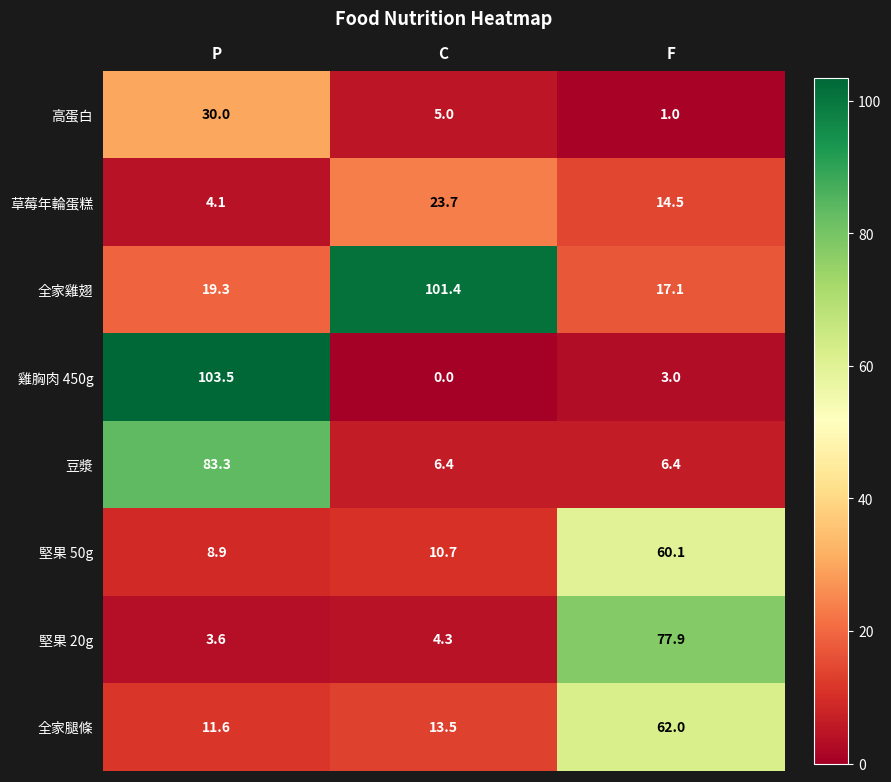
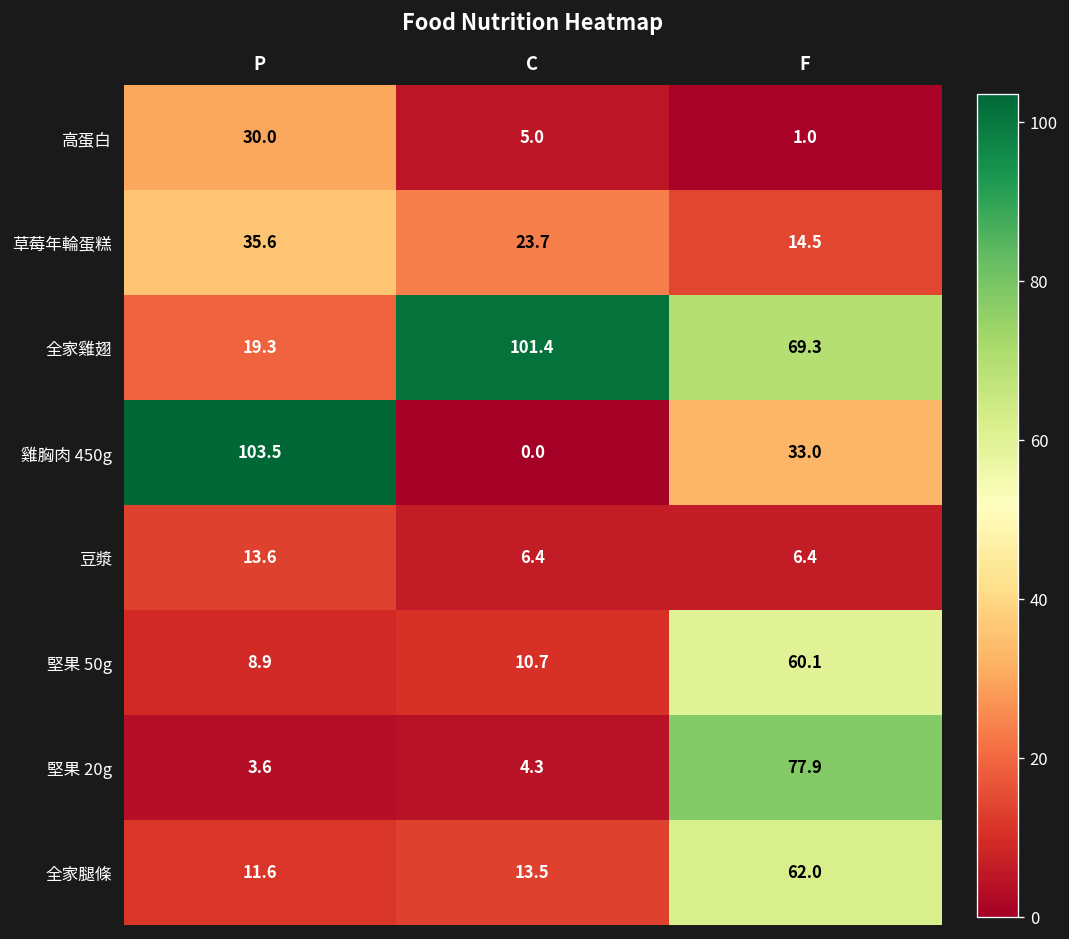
草莓年輪蛋糕, P: 4.1 -> 35.6
全家雞翅, F: 17.1 -> 69.3
雞胸肉 450g, F: 3.0 -> 33.0
豆漿, P: 83.3 -> 13.6
